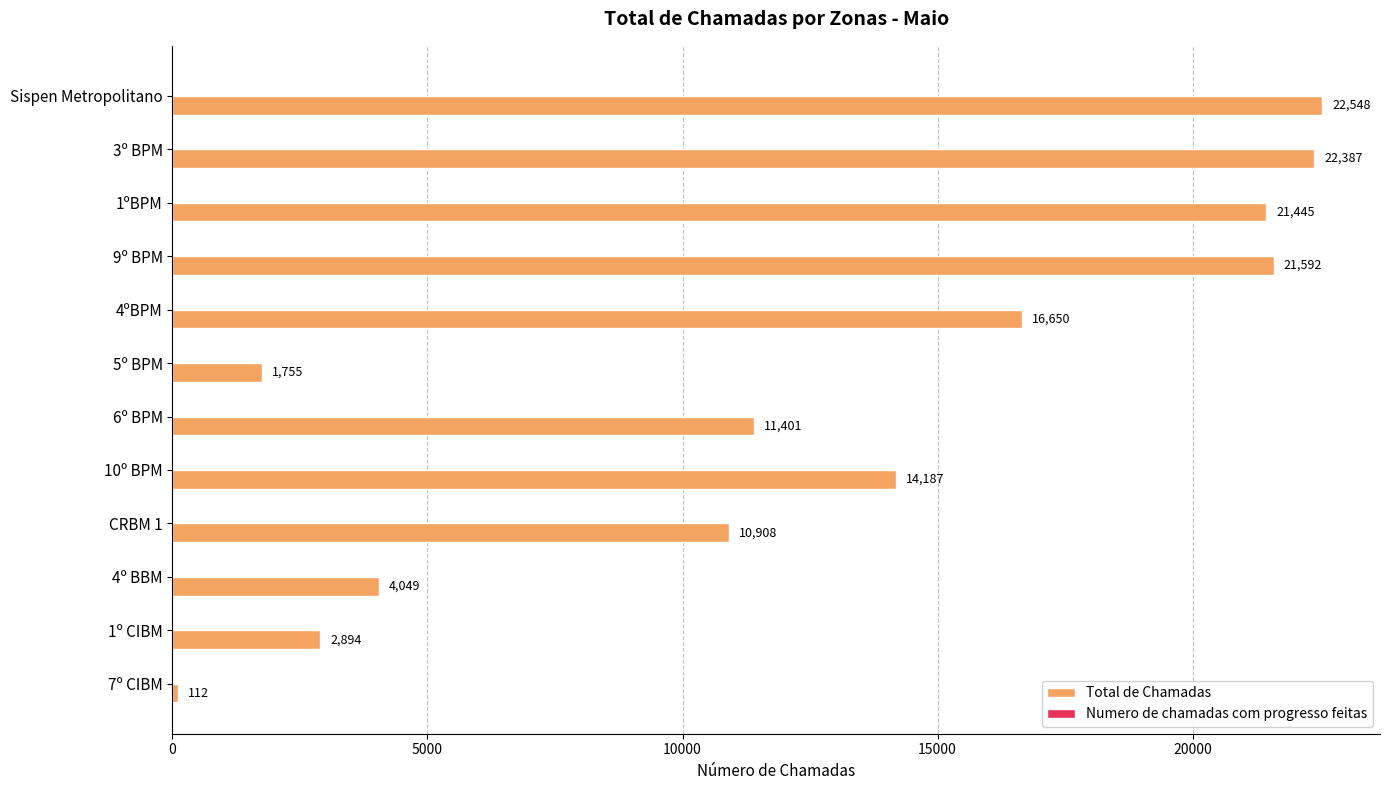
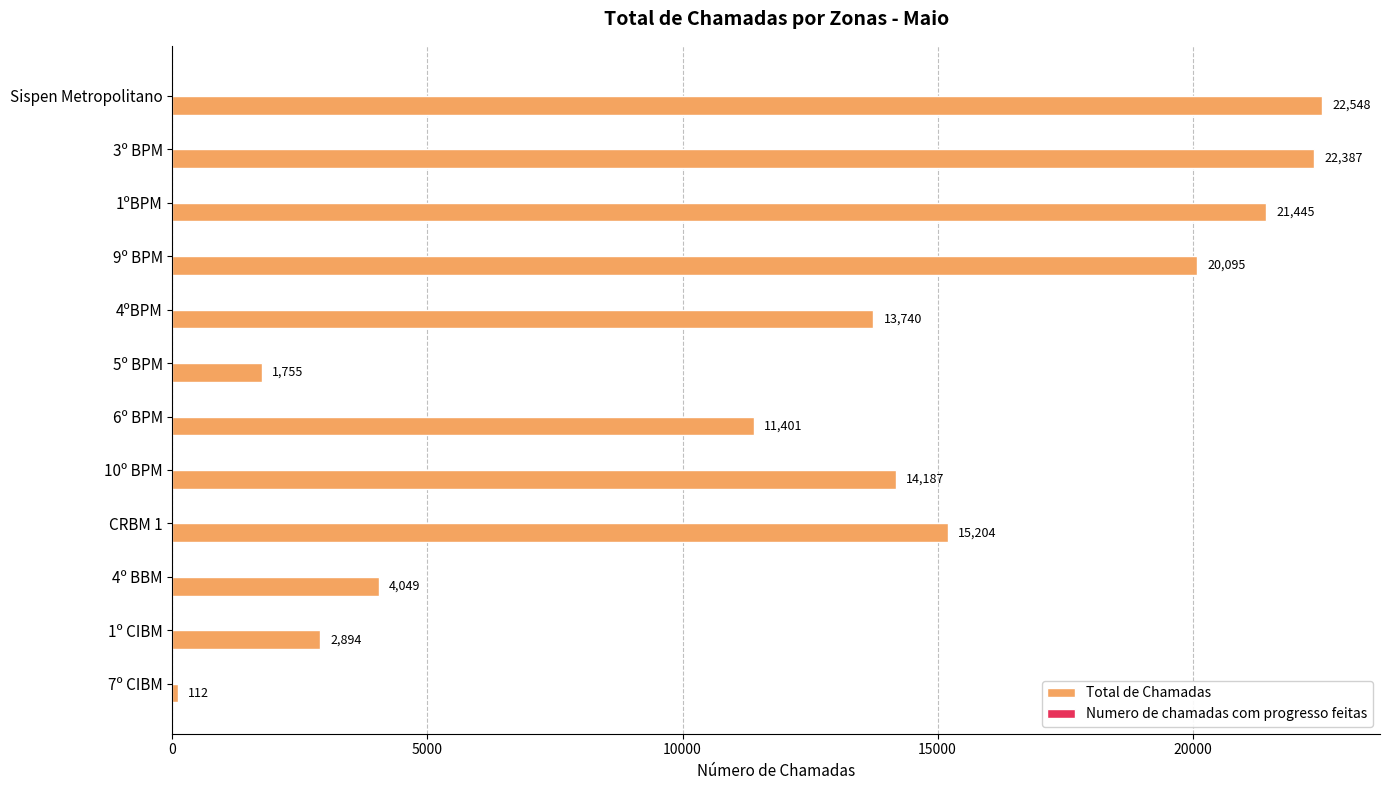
Total de Chamadas, 9º BPM: 21,592 -> 20,095
Total de Chamadas, 4ºBPM: 16,650 -> 13,740
Total de Chamadas, CRBM 1: 10,908 -> 15,204
